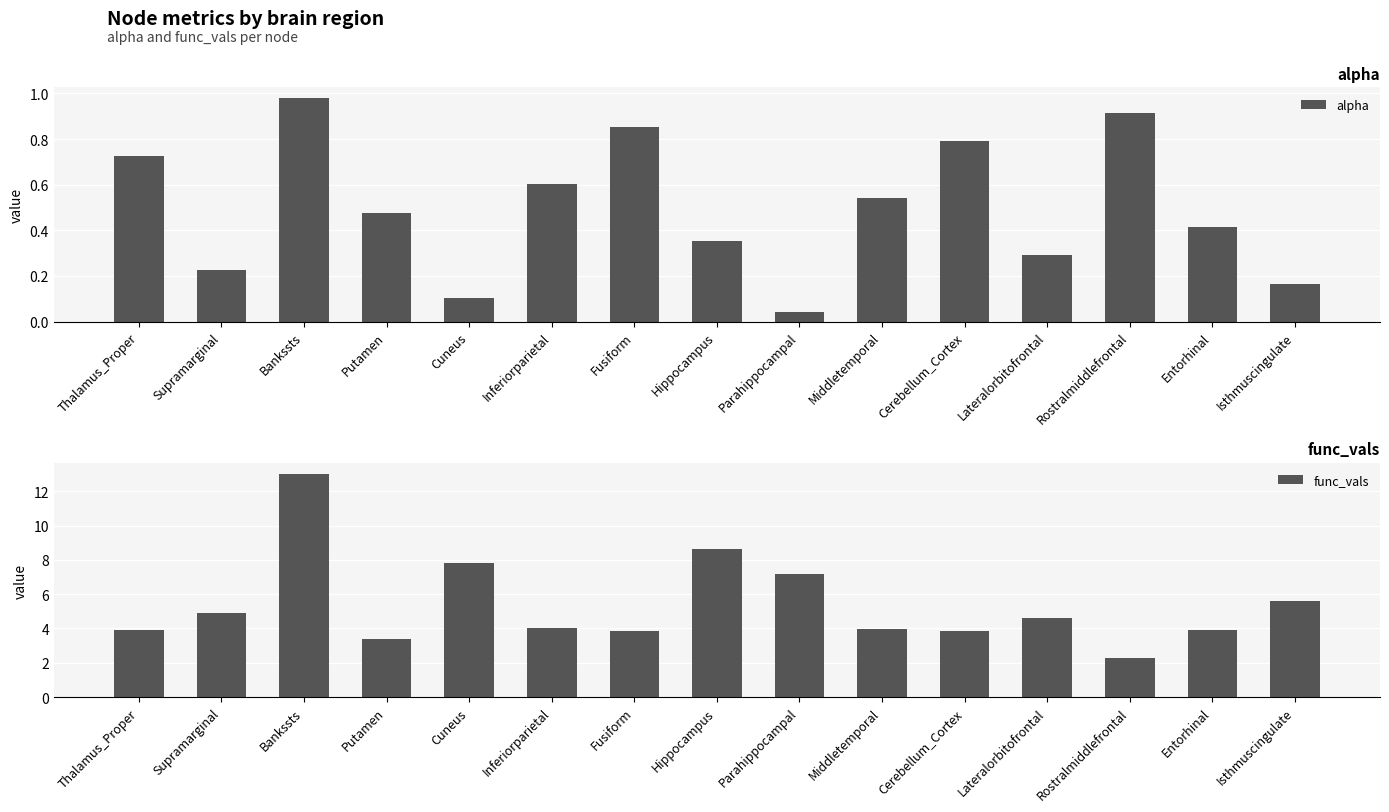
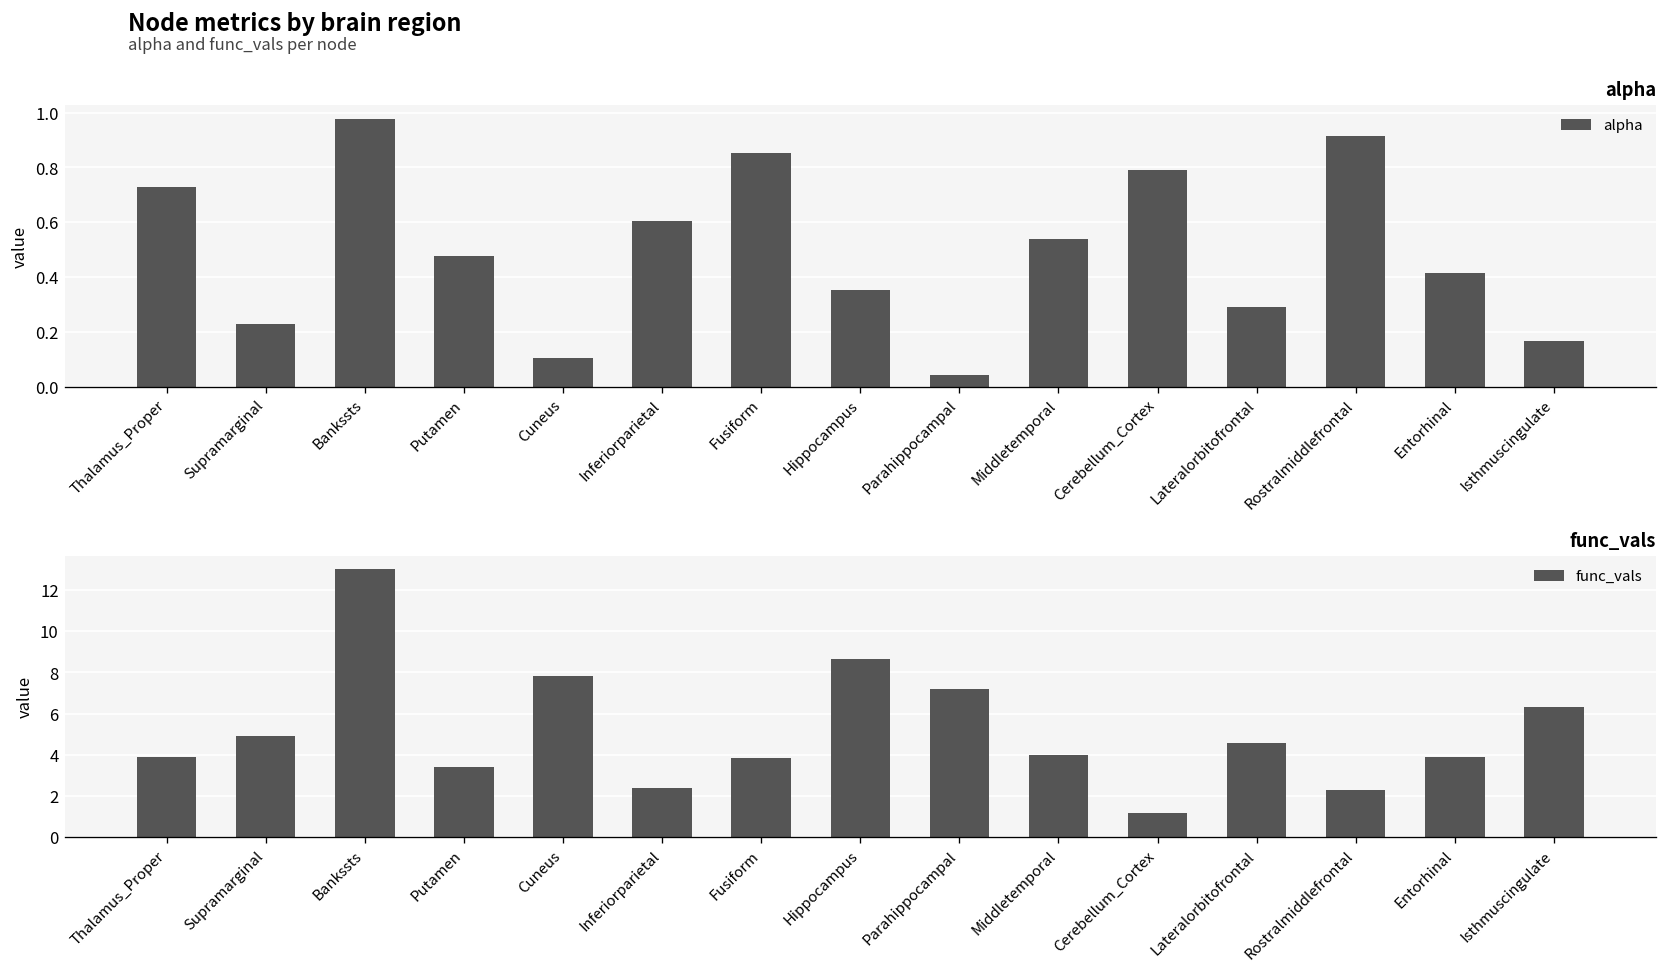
func_vals, Inferiorparietal: 4.0 -> 2.4
func_vals, Cerebellum_Cortex: 3.8 -> 1.2
func_vals, Isthmuscingulate: 5.6 -> 6.3
